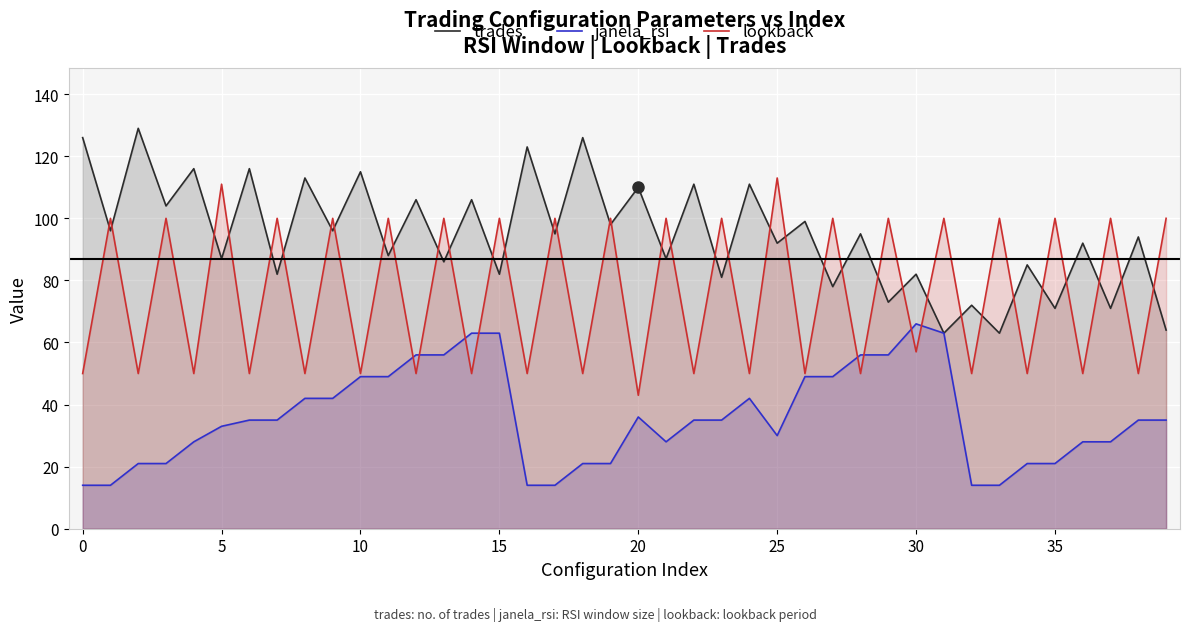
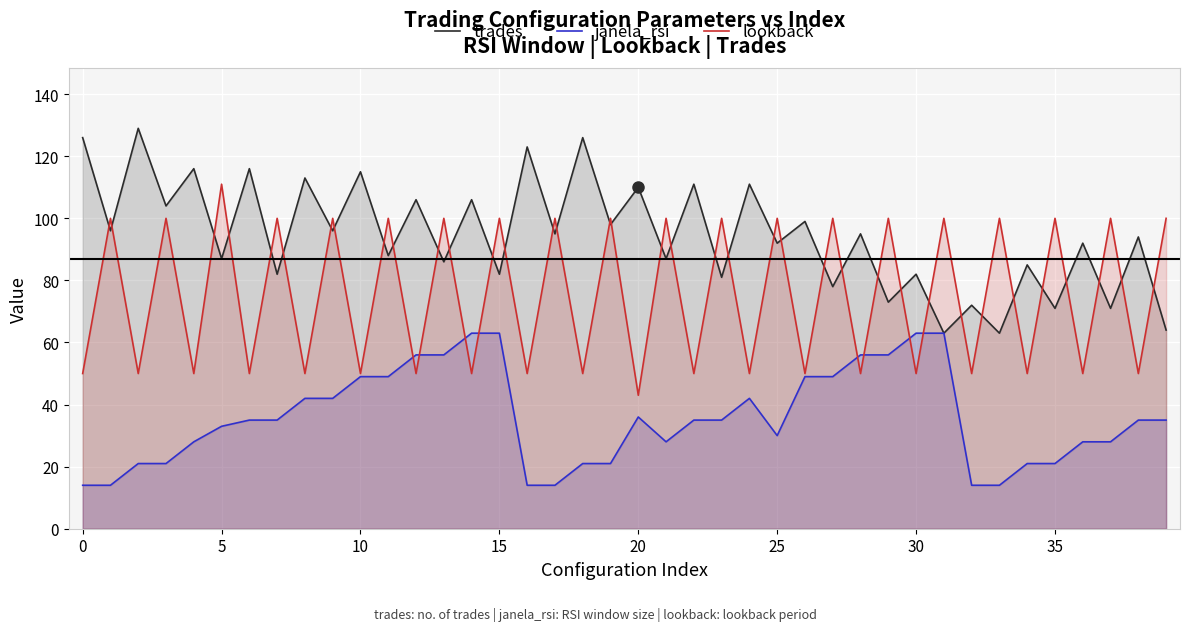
lookback, 25: 113 -> 100
janela_rsi, 30: 66 -> 63
lookback, 30: 57 -> 50
